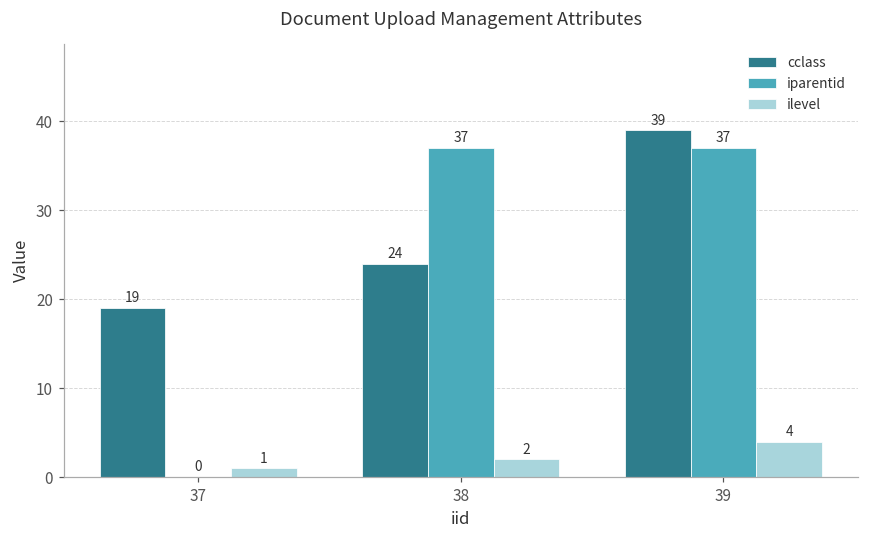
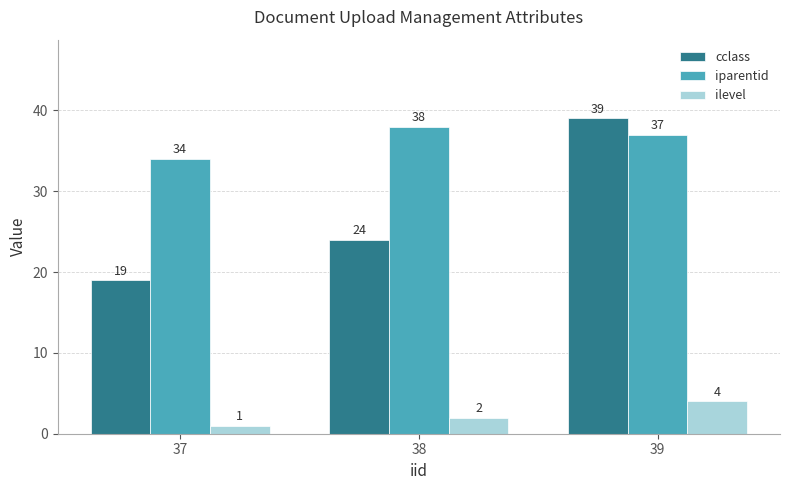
iparentid, 37: 0 -> 34
iparentid, 38: 37 -> 38
